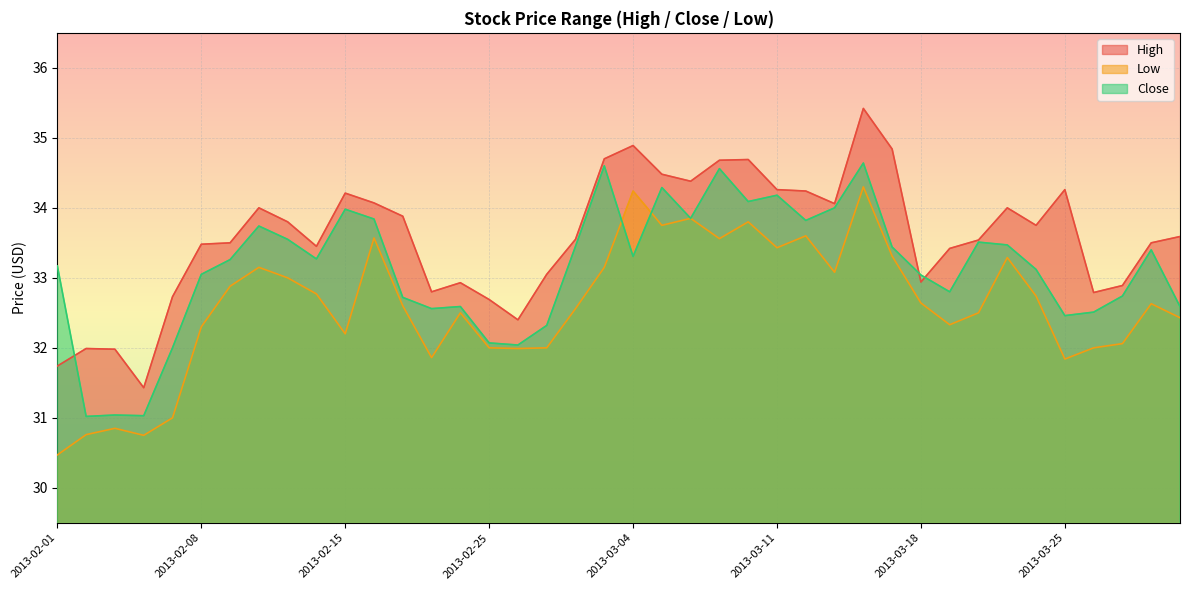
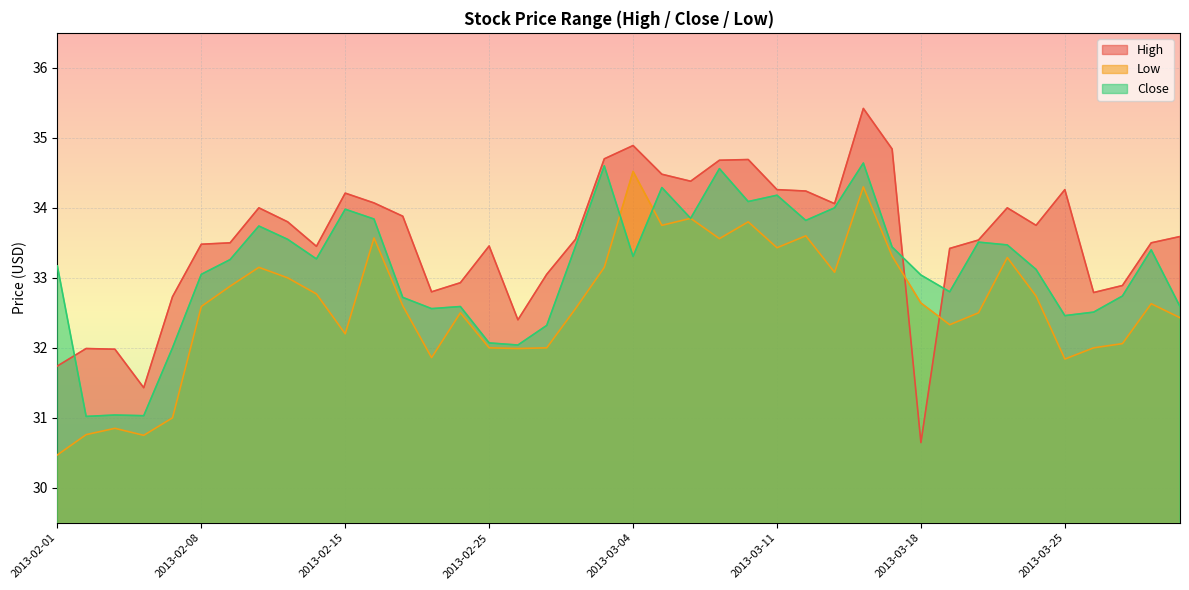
Low, 2013-02-08: 32.3 -> 32.6
High, 2013-02-25: 32.7 -> 33.5
Low, 2013-03-04: 34.2 -> 34.5
High, 2013-03-18: 32.9 -> 30.6
